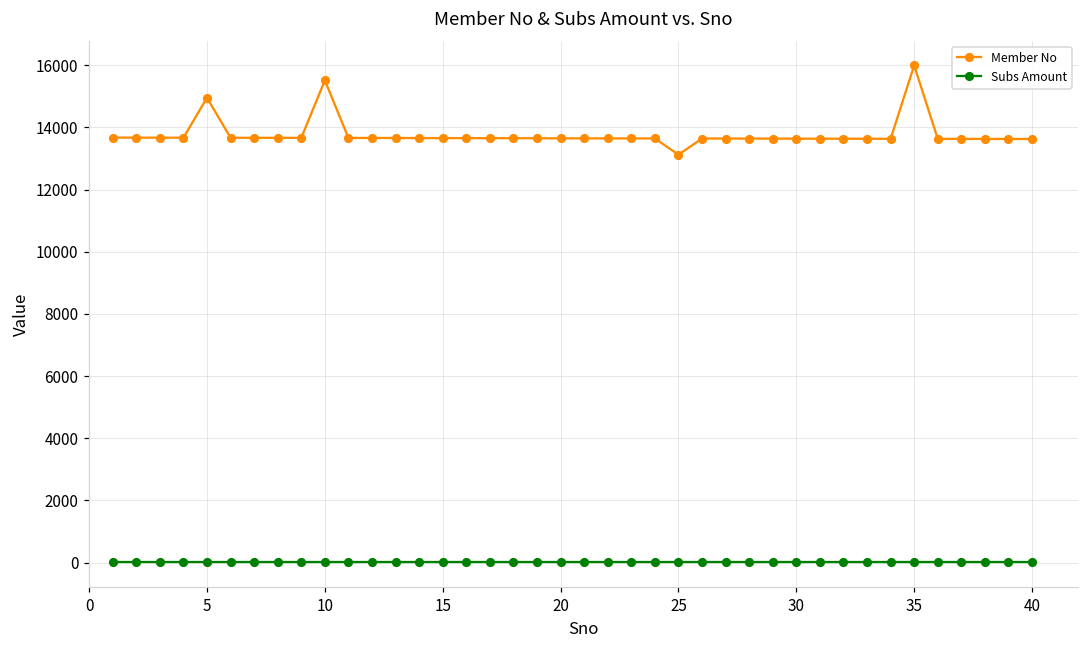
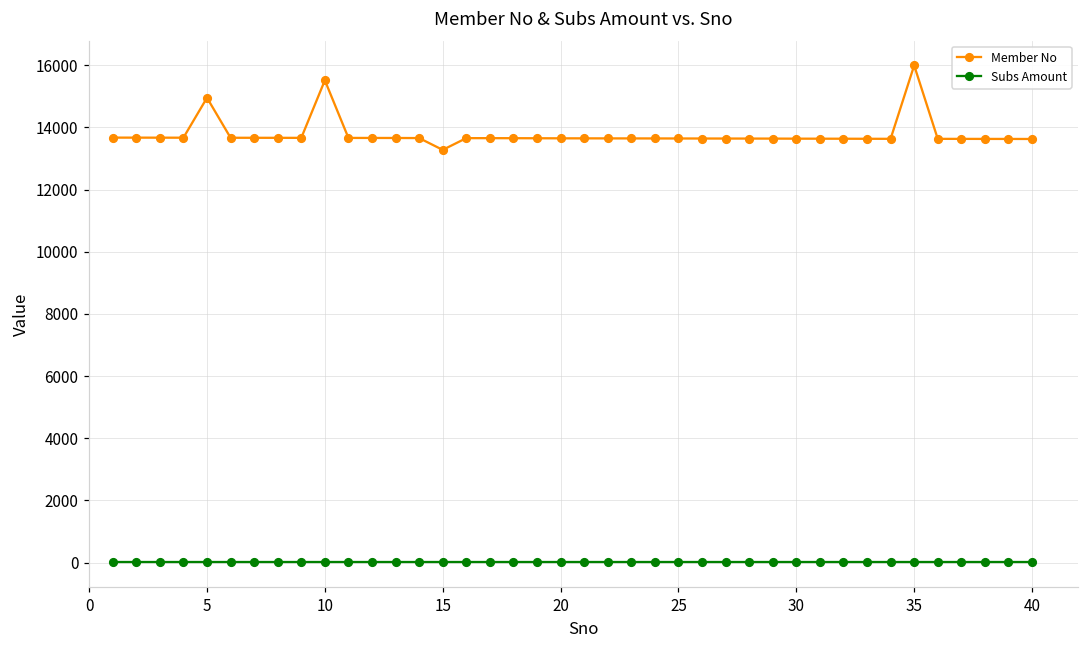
Member No, 15: 13700 -> 13300
Member No, 25: 13100 -> 13600
